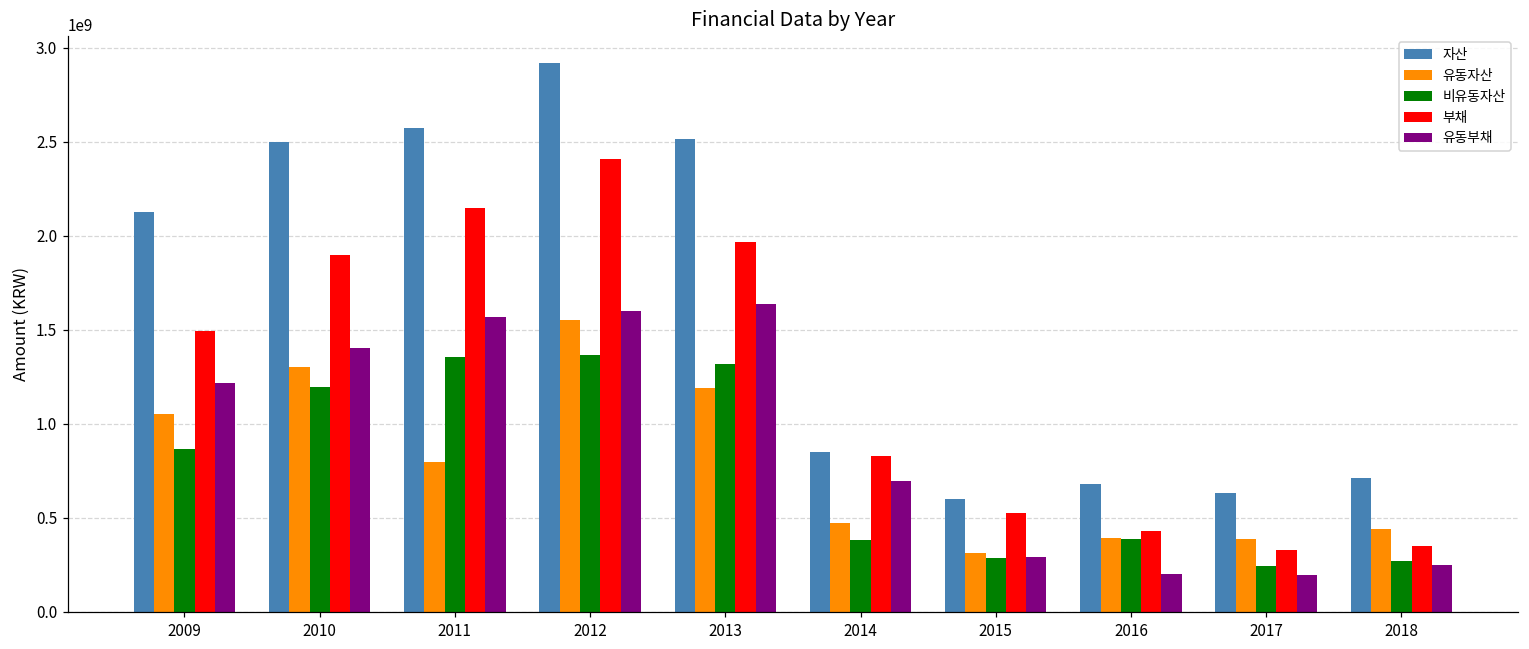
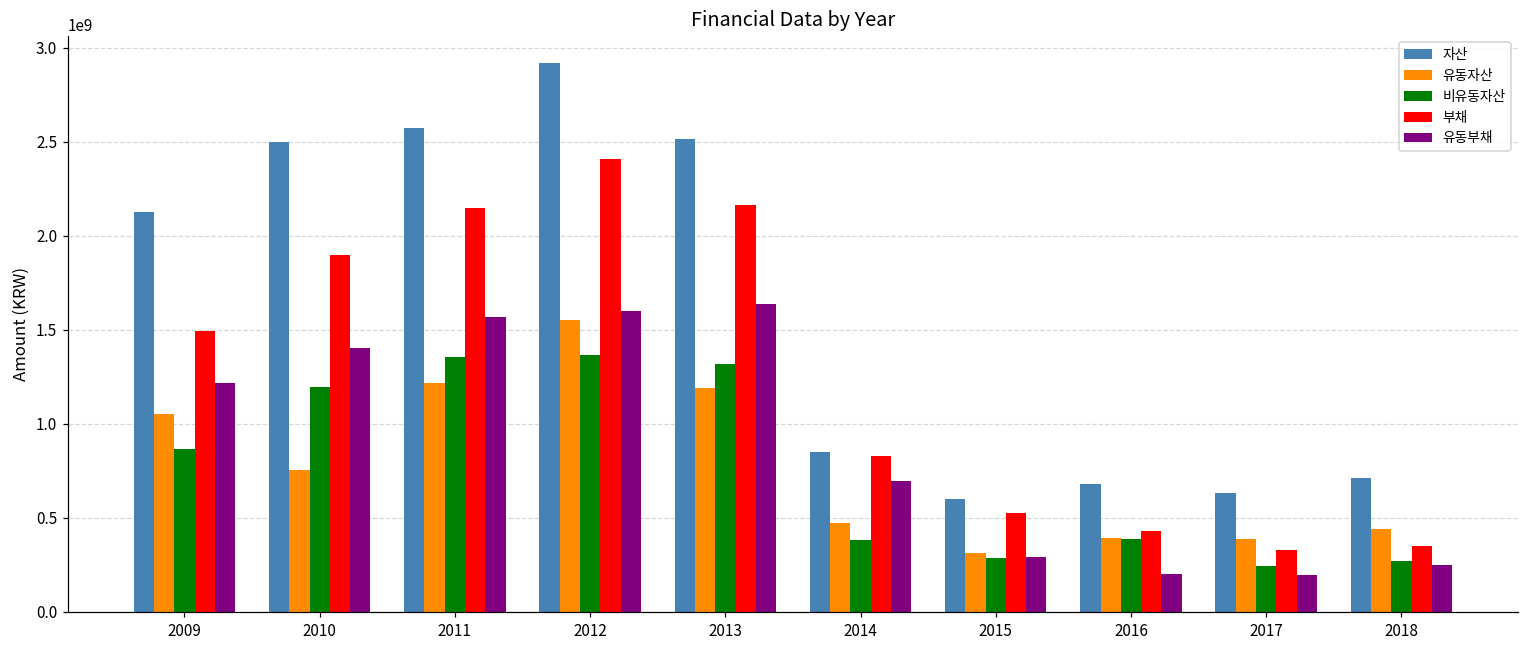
유동자산, 2010: 1300000000 -> 750000000
유동자산, 2011: 800000000 -> 1220000000
부채, 2013: 1970000000 -> 2160000000
